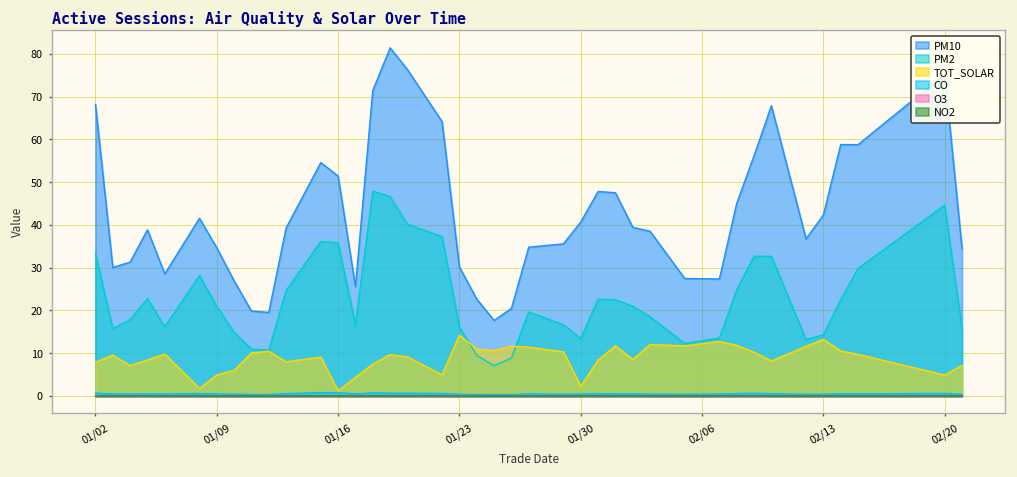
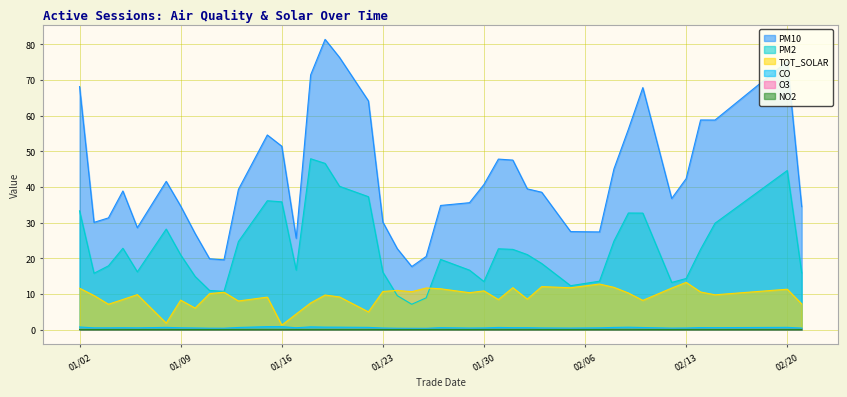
TOT_SOLAR, 01/02: 8 -> 12
TOT_SOLAR, 01/09: 5 -> 8
TOT_SOLAR, 01/23: 14 -> 11
TOT_SOLAR, 01/30: 2 -> 11
TOT_SOLAR, 02/20: 5 -> 11
